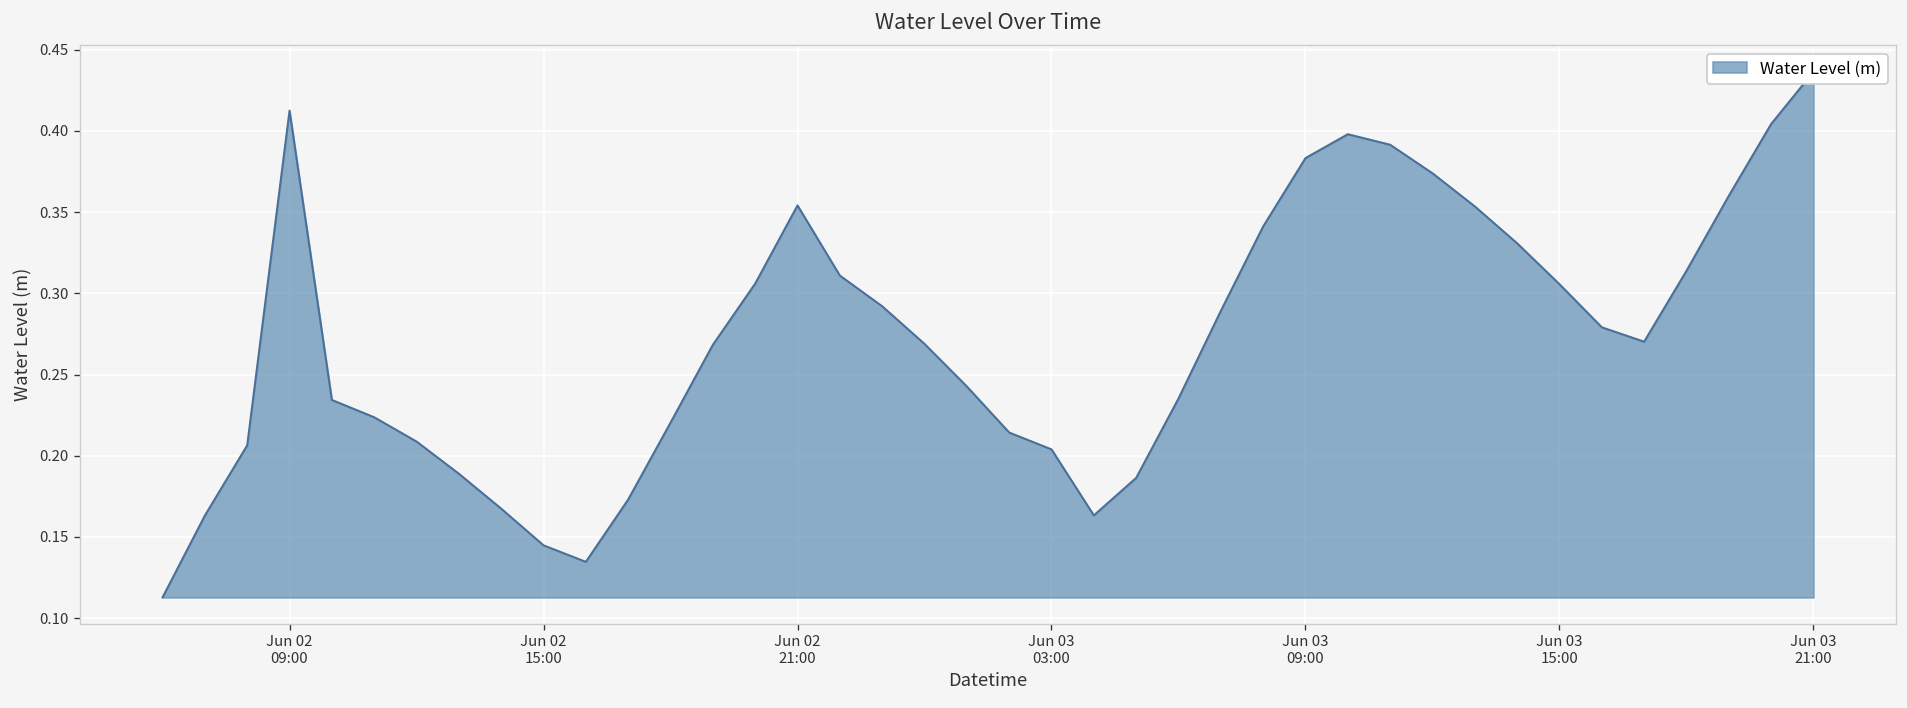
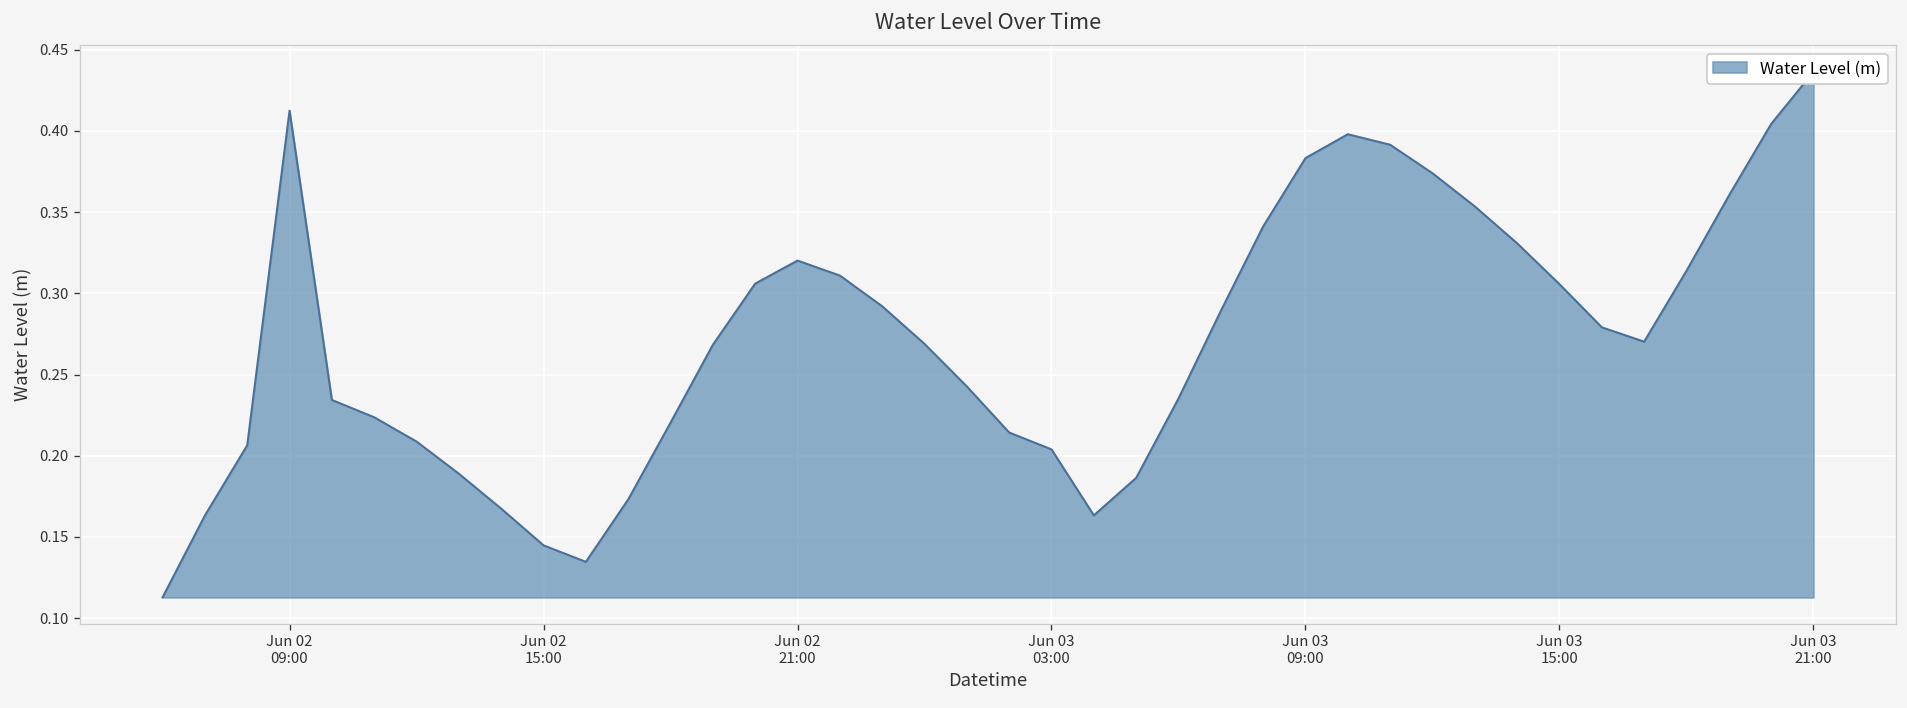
Jun 02 21:00: 0.354 -> 0.320
